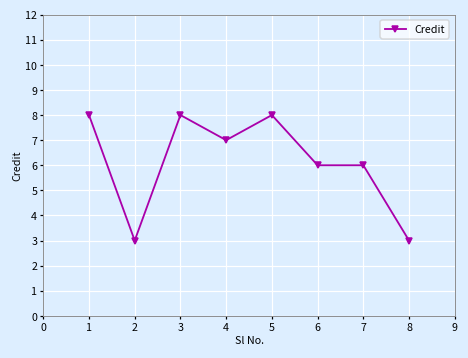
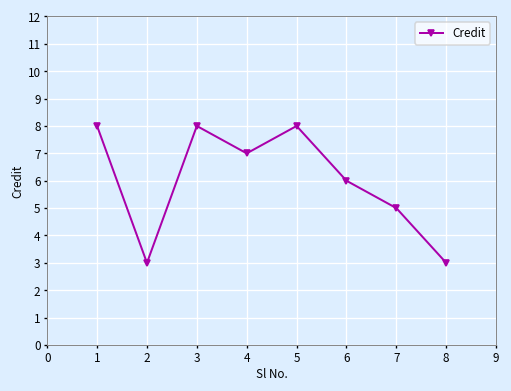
7: 6 -> 5
